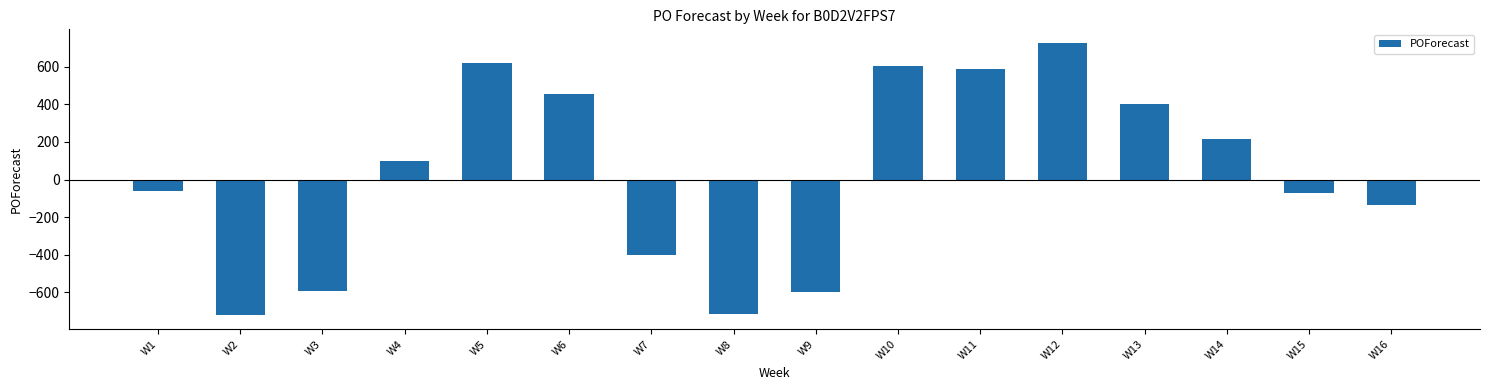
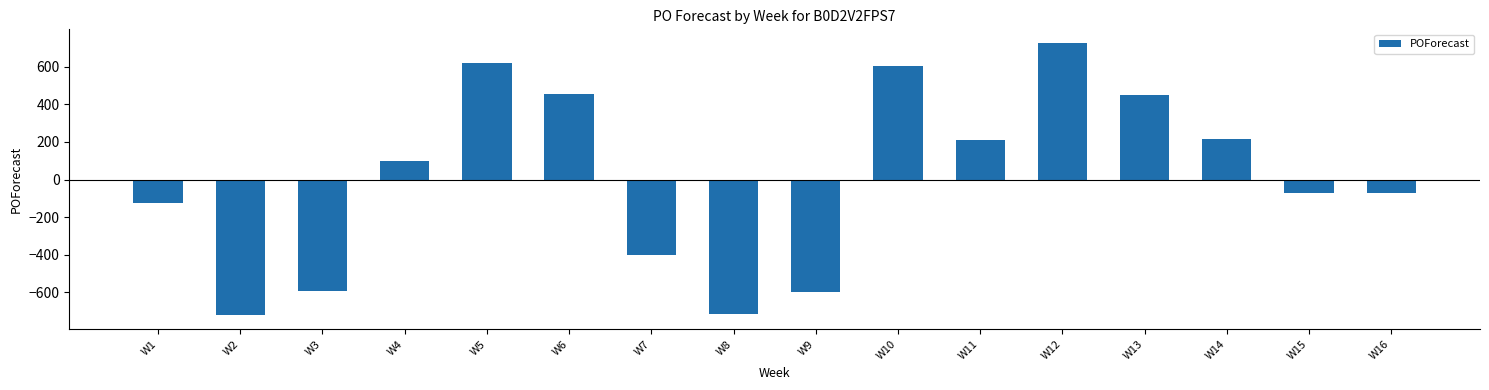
W1: -60 -> -130
W11: 590 -> 210
W13: 400 -> 450
W16: -140 -> -70
